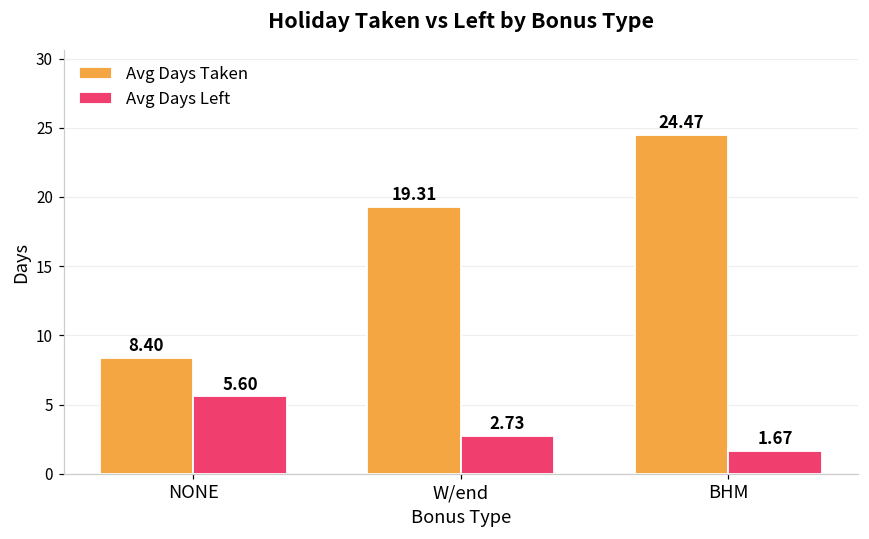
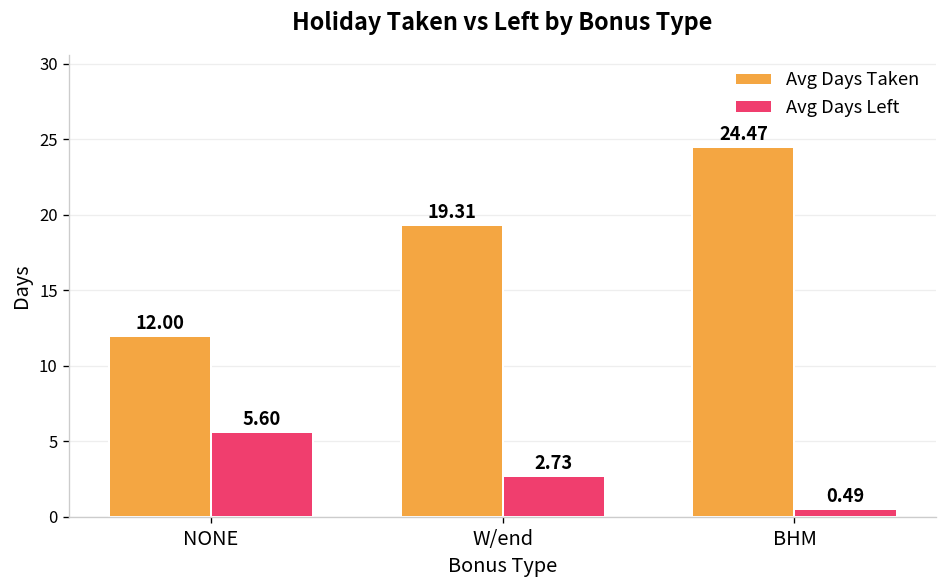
Avg Days Taken, NONE: 8.40 -> 12.00
Avg Days Left, BHM: 1.67 -> 0.49
